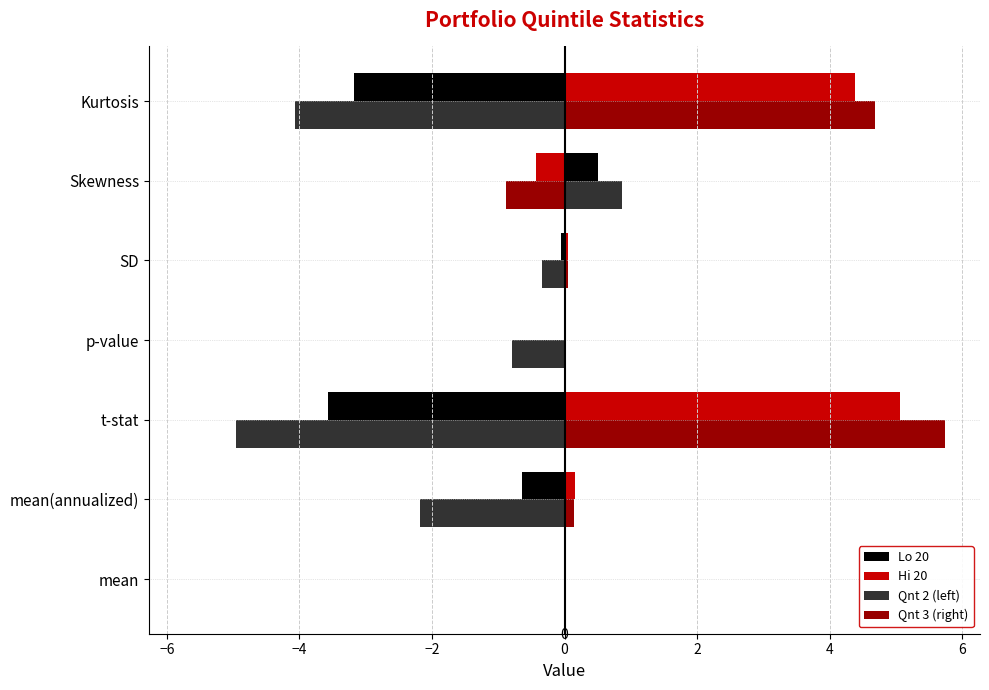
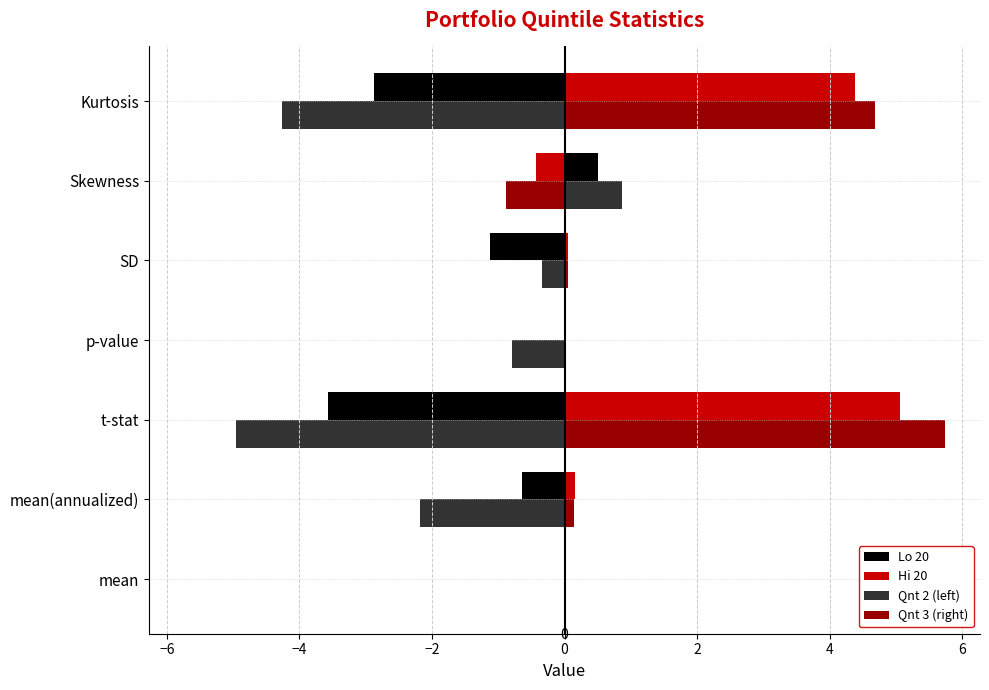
Lo 20, Kurtosis: -3.2 -> -2.9
Qnt 2 (left), Kurtosis: -4.1 -> -4.3
Lo 20, SD: -0.1 -> -1.1
